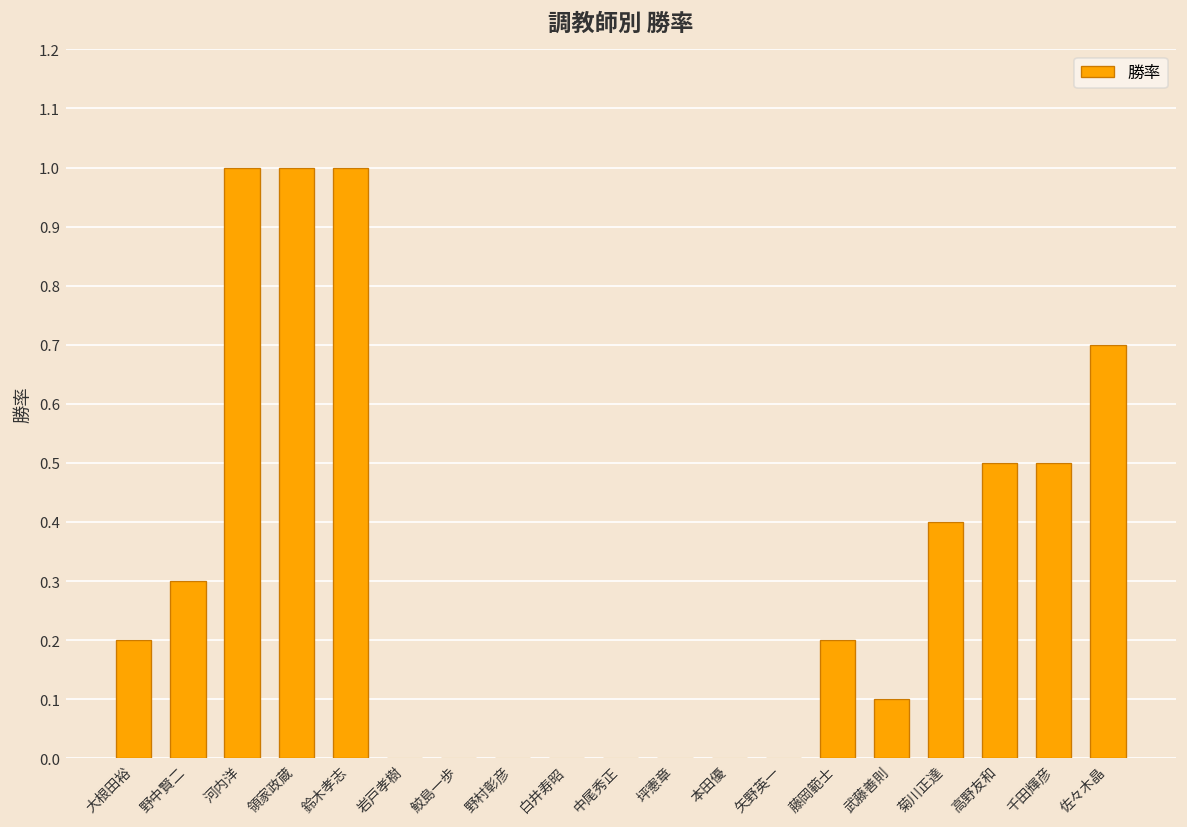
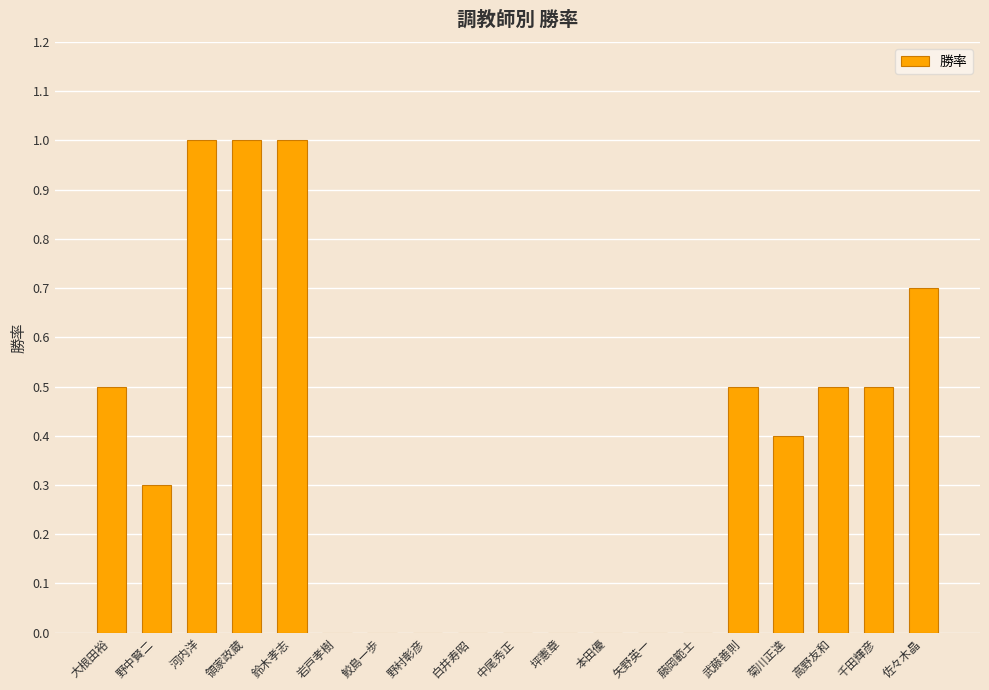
大根田裕: 0.2 -> 0.5
藤岡範士: 0.2 -> 0.0
武藤善則: 0.1 -> 0.5
